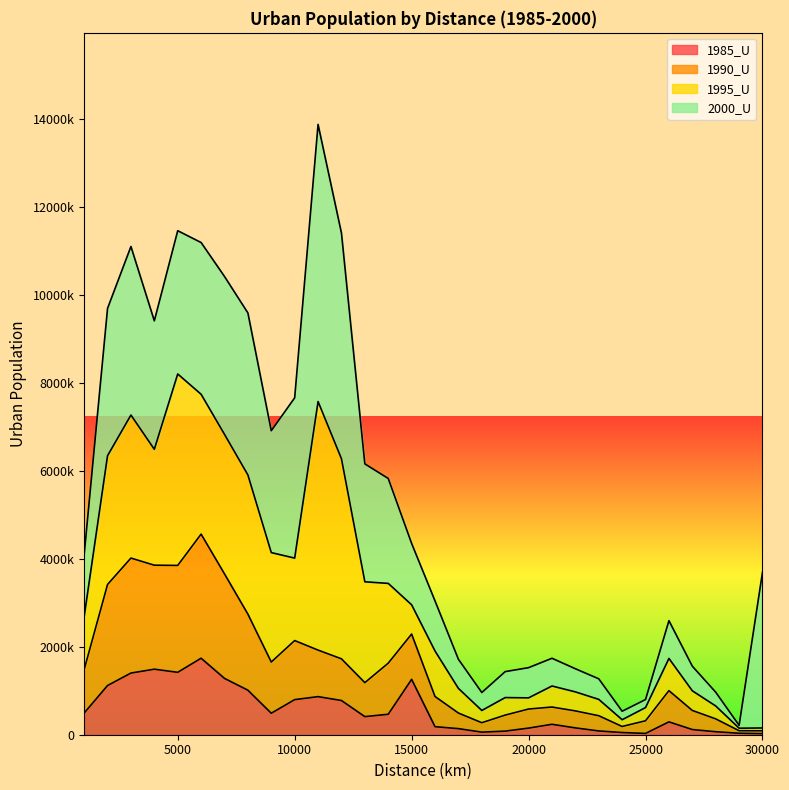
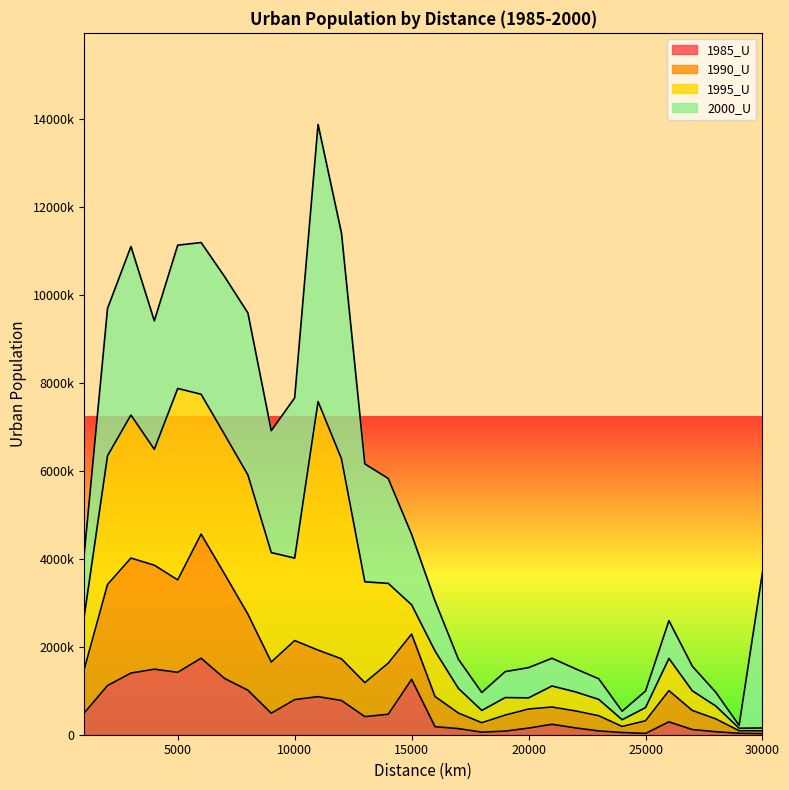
1990_U, 5000: 2400000 -> 2100000
2000_U, 15000: 1400000 -> 1600000
2000_U, 25000: 200000 -> 400000
